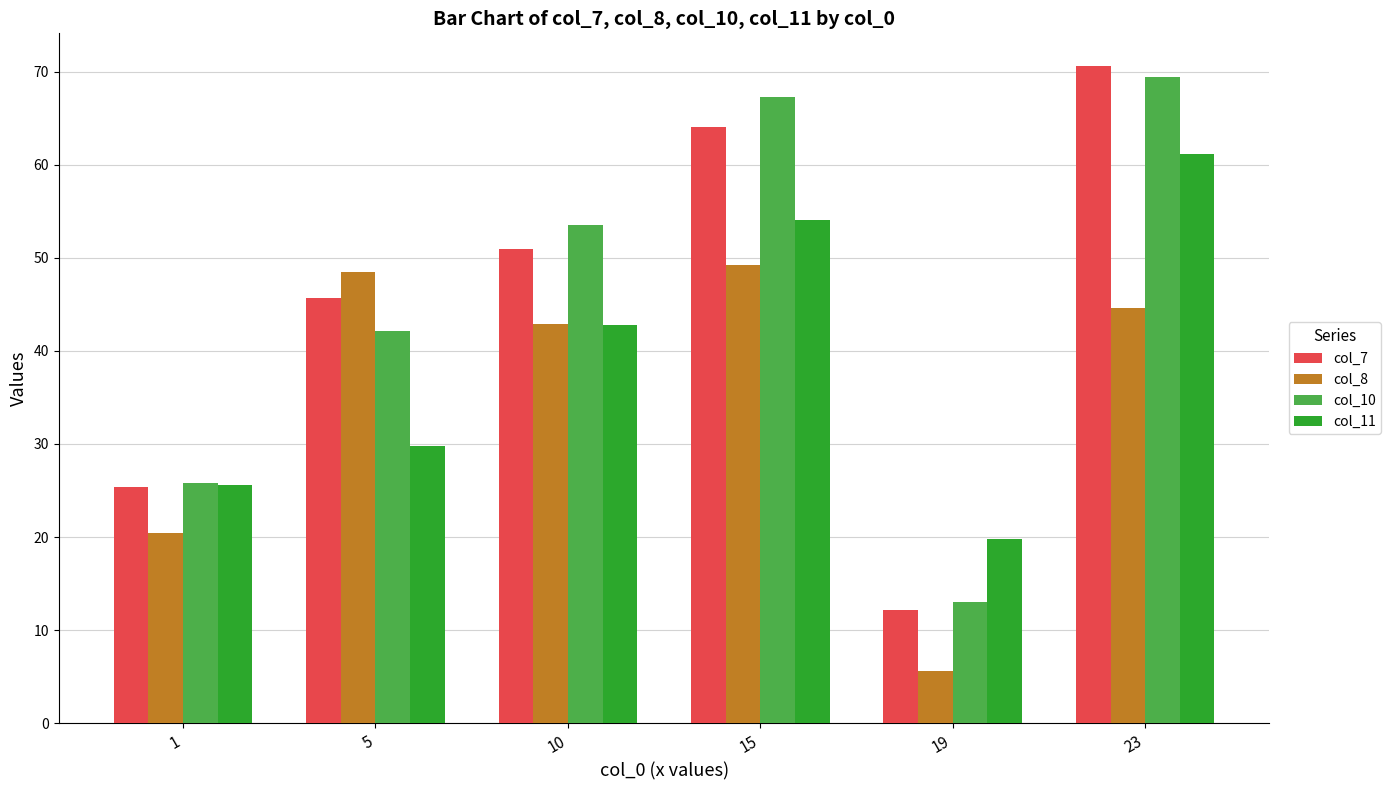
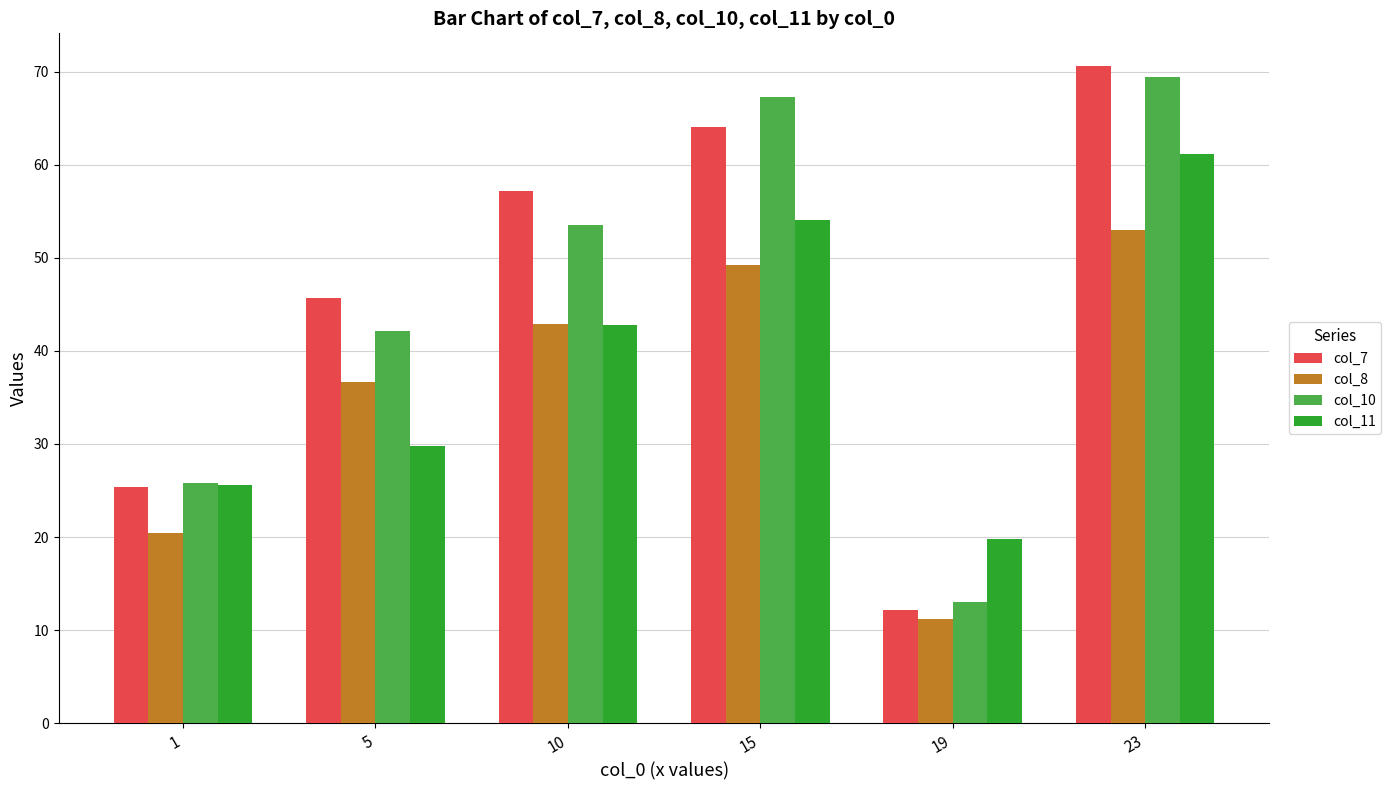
col_8, 5: 48 -> 37
col_7, 10: 51 -> 57
col_8, 19: 6 -> 11
col_8, 23: 45 -> 53
